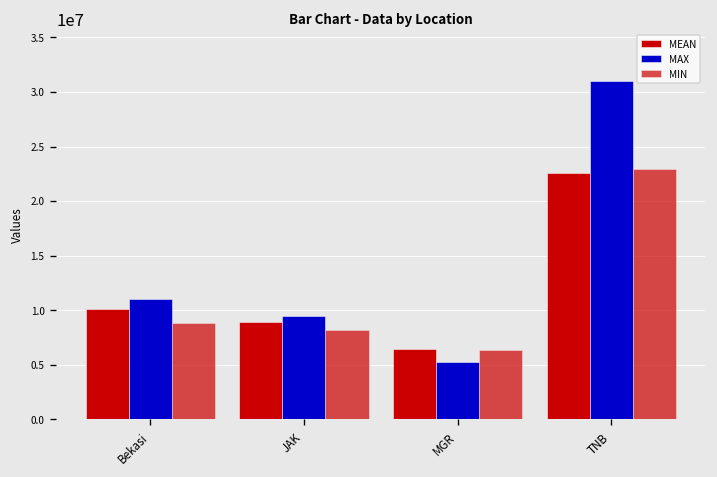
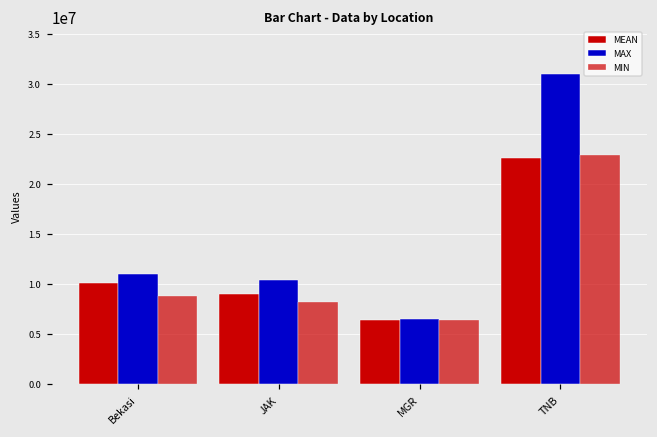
MAX, JAK: 9500000 -> 10500000
MAX, MGR: 5000000 -> 7000000
